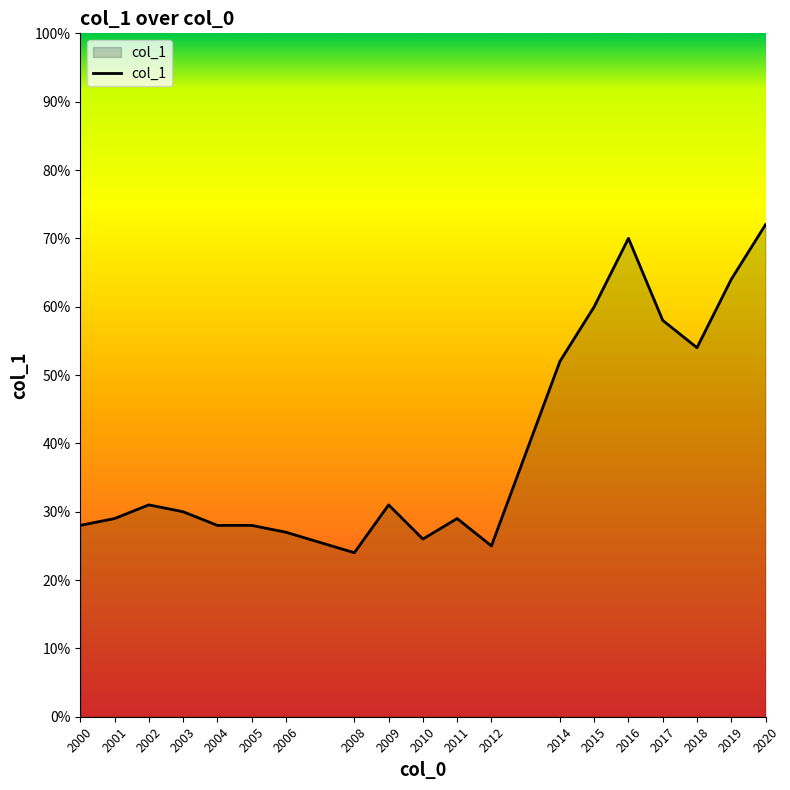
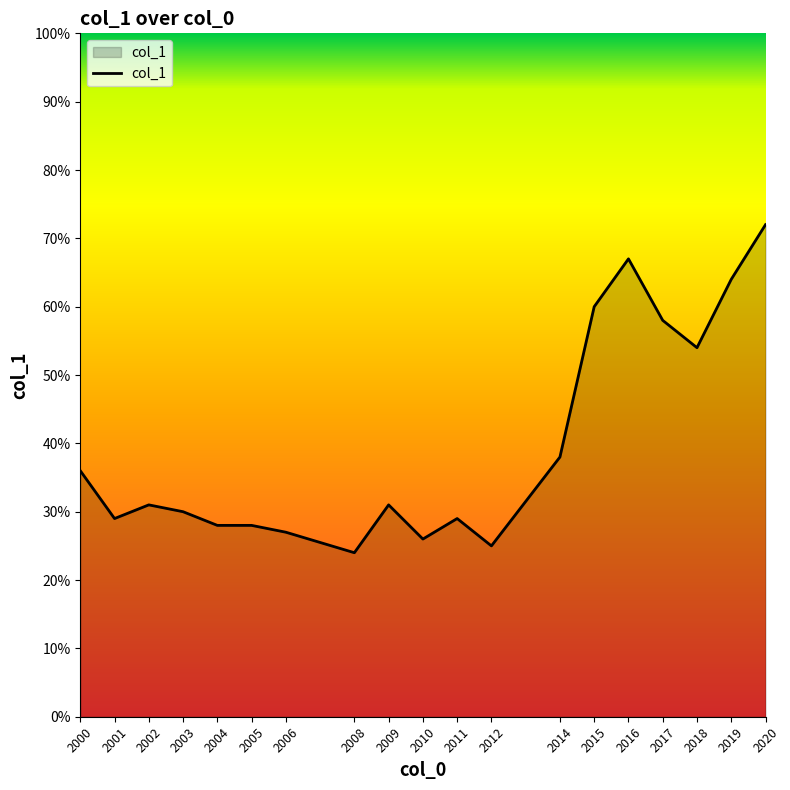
2000: 28% -> 36%
2014: 52% -> 38%
2016: 70% -> 67%
